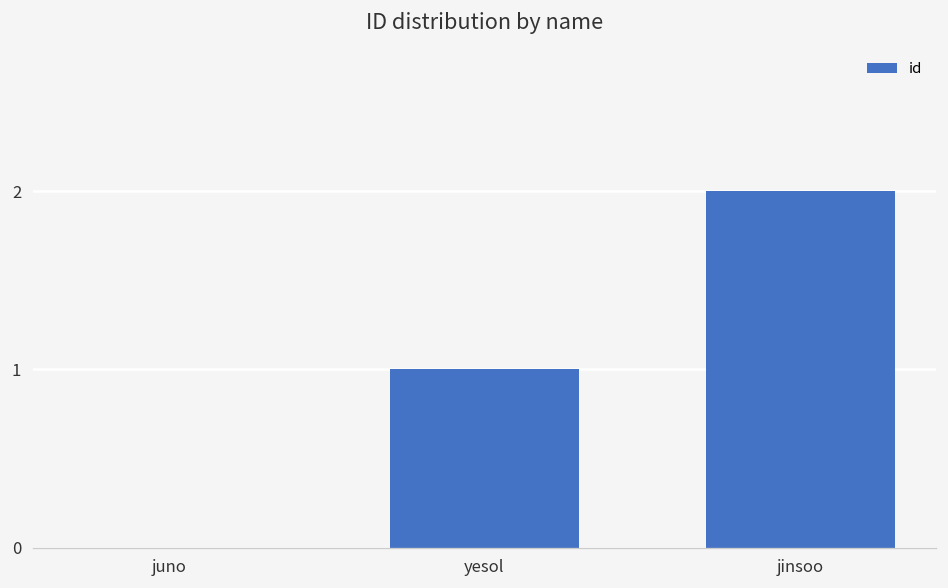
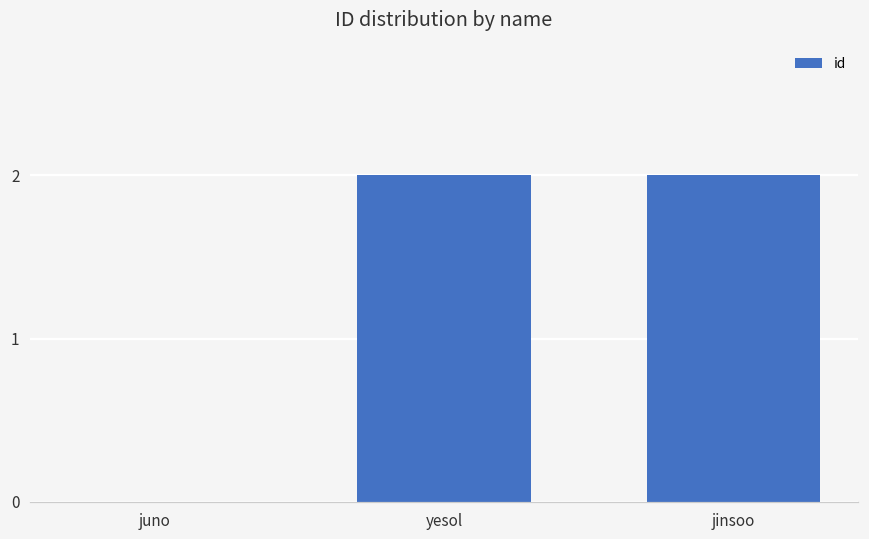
yesol: 1 -> 2
